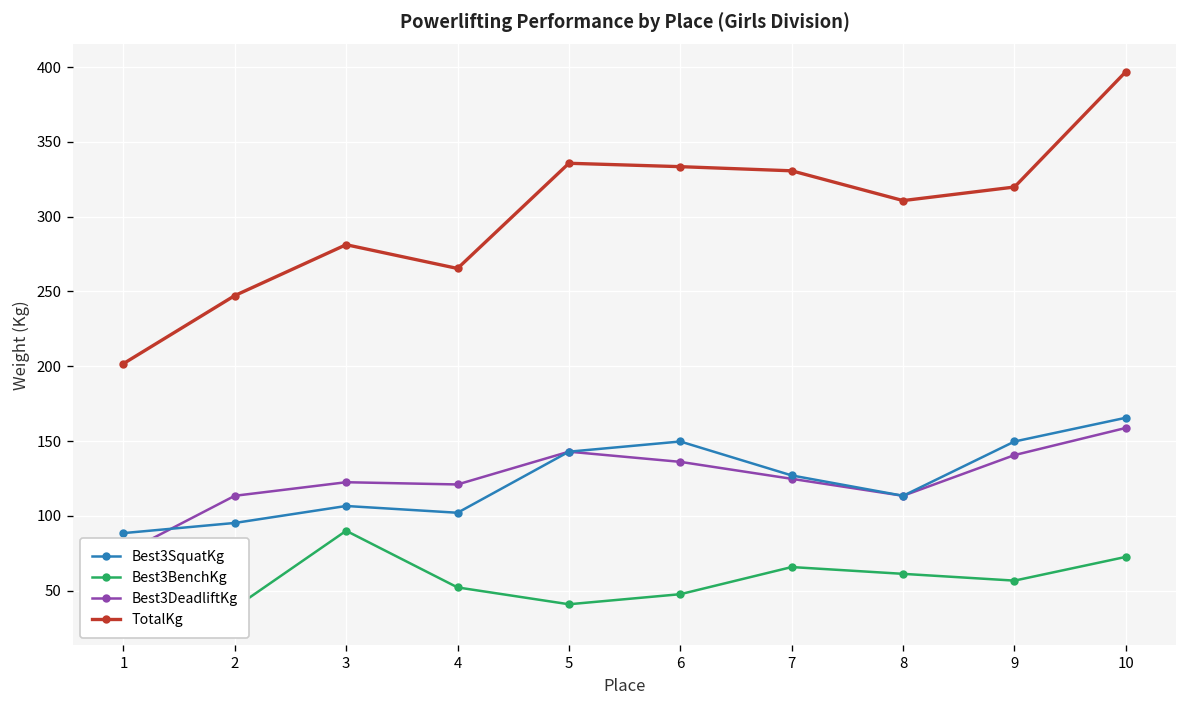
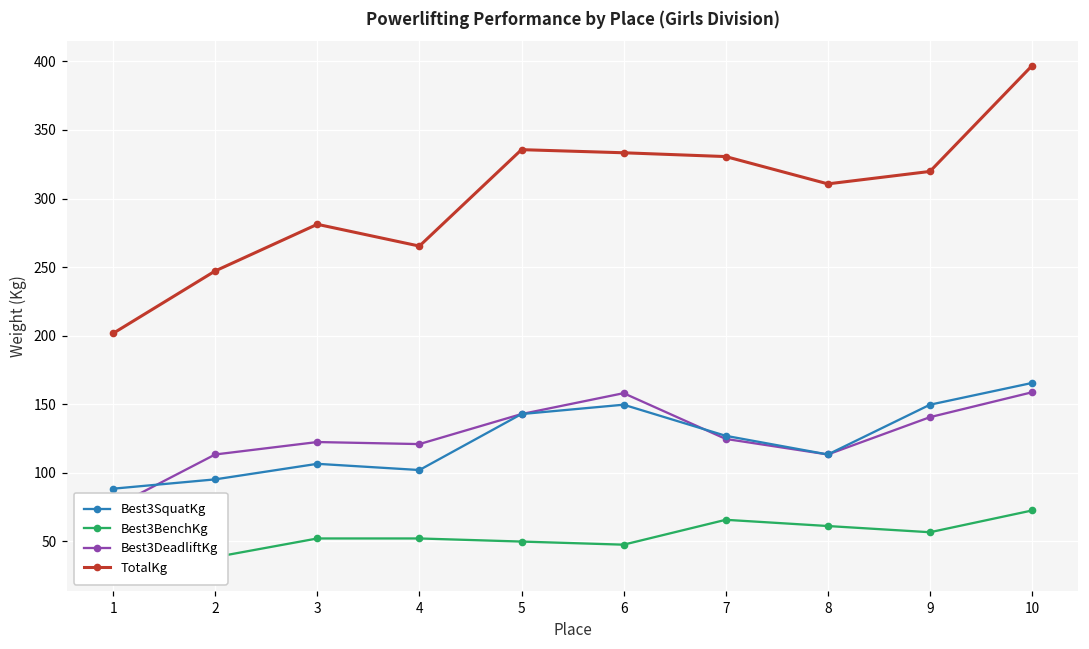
Best3BenchKg, 3: 90 -> 52
Best3BenchKg, 5: 41 -> 50
Best3DeadliftKg, 6: 136 -> 158
